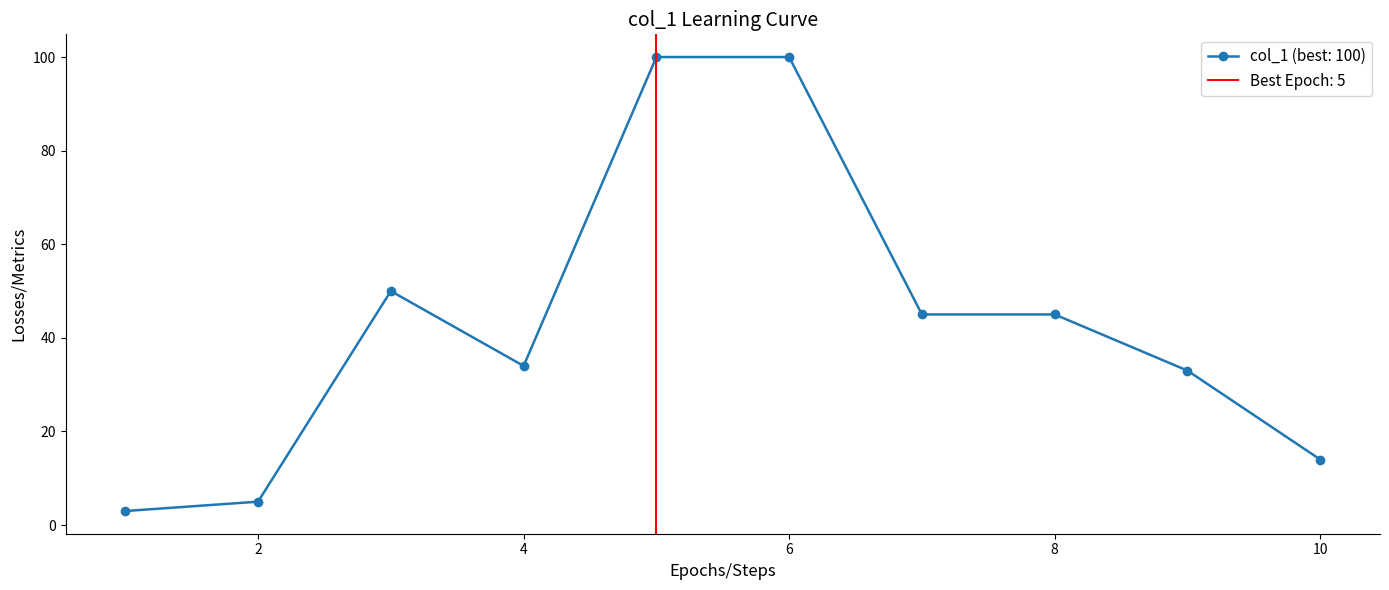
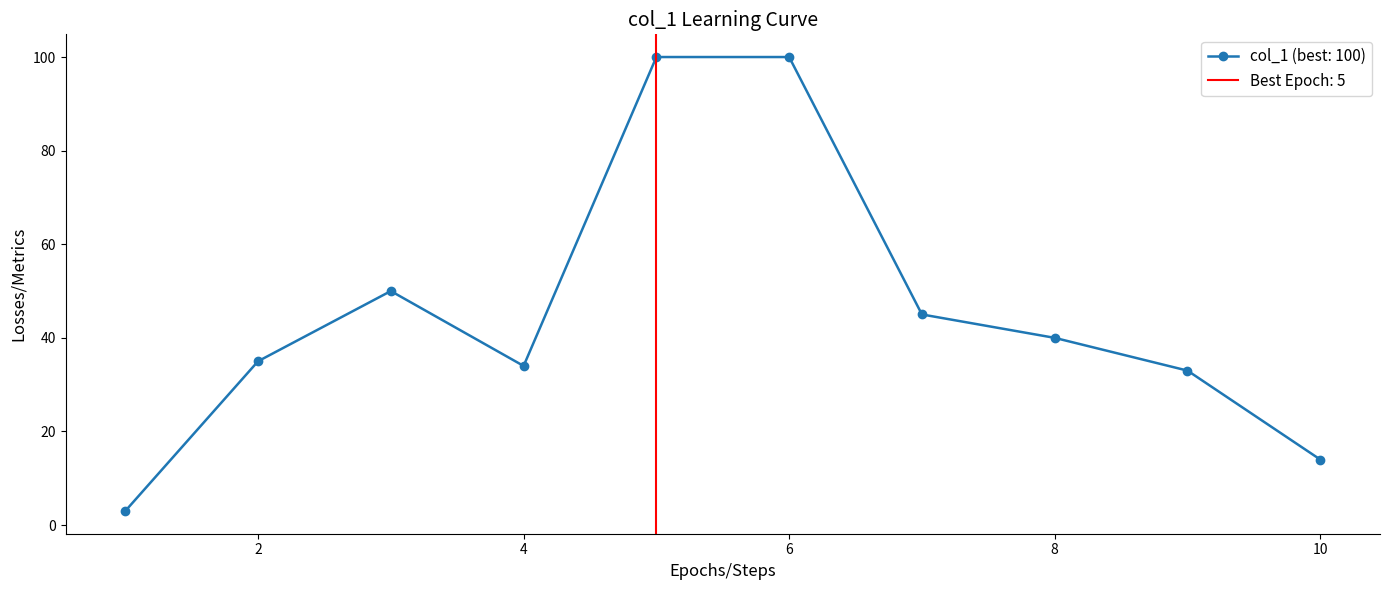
2: 5 -> 35
8: 45 -> 40
